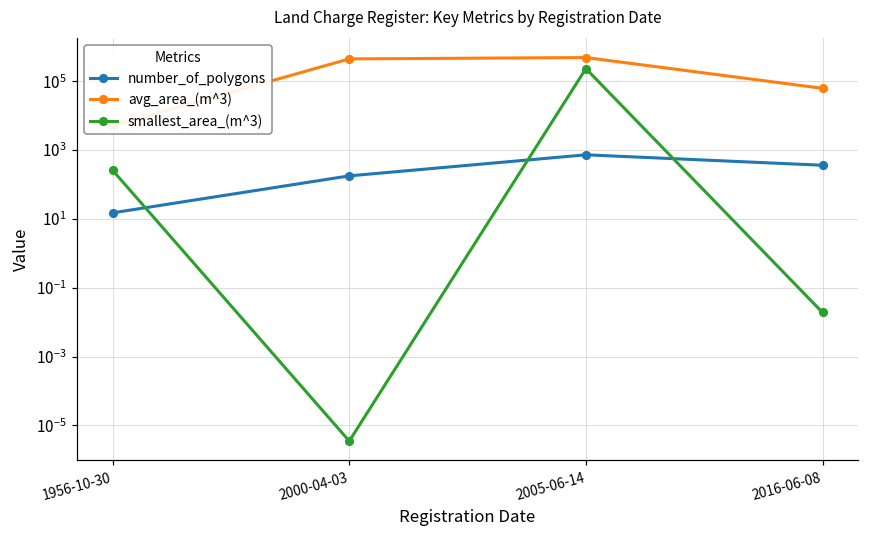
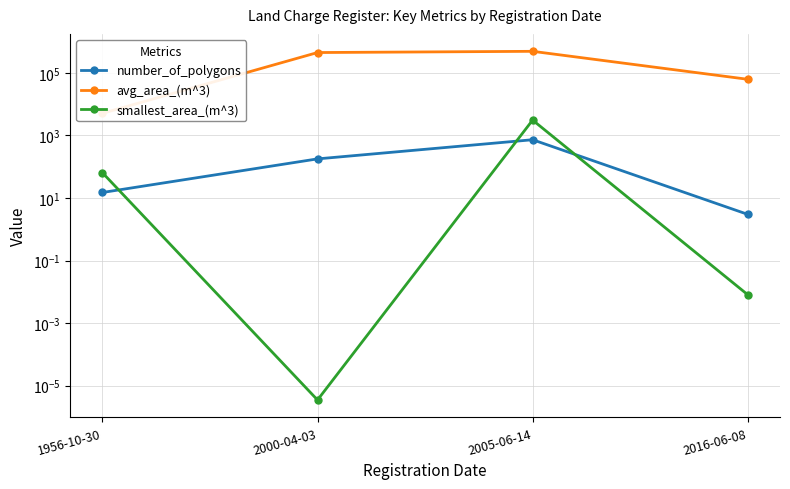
smallest_area_(m^3), 1956-10-30: 300 -> 60
smallest_area_(m^3), 2005-06-14: 200000 -> 3000
number_of_polygons, 2016-06-08: 400 -> 3
smallest_area_(m^3), 2016-06-08: 0.02 -> 0.008
